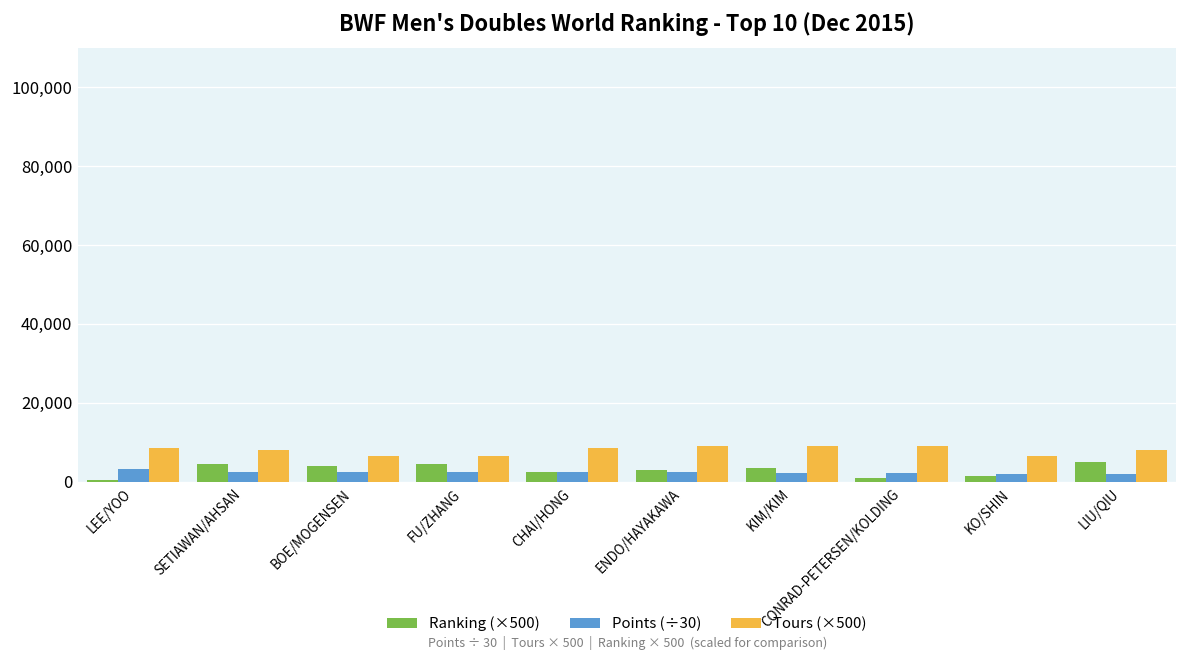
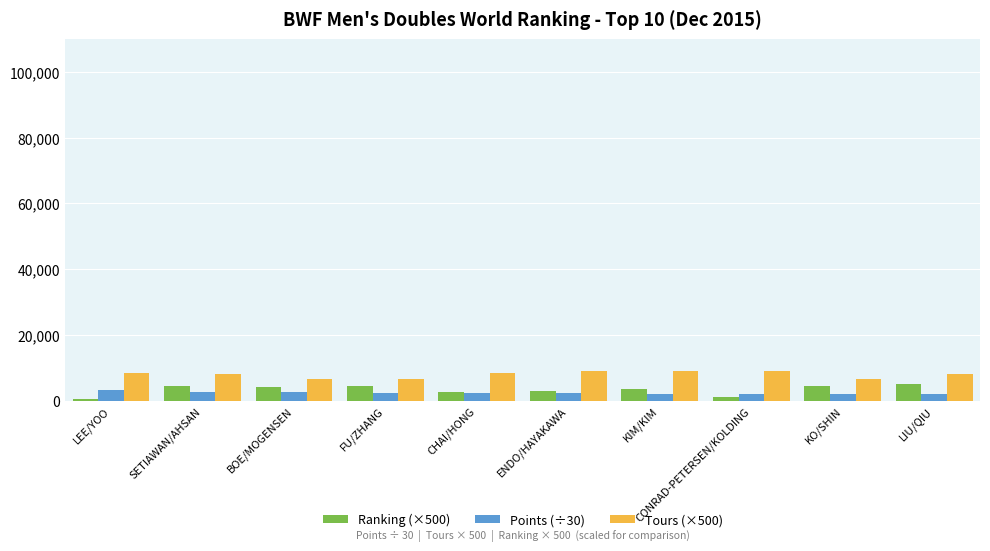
Ranking (×500), KO/SHIN: 2,000 -> 5,000
